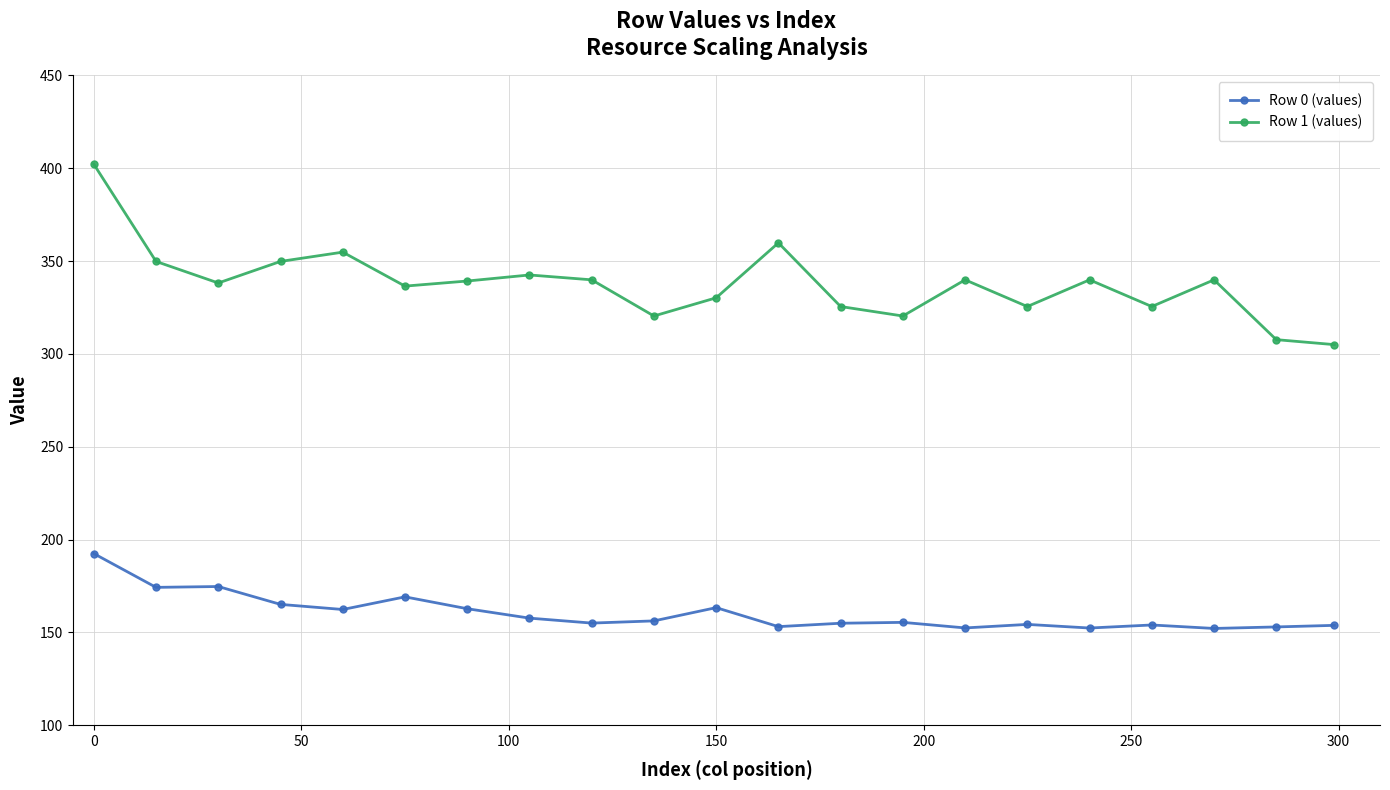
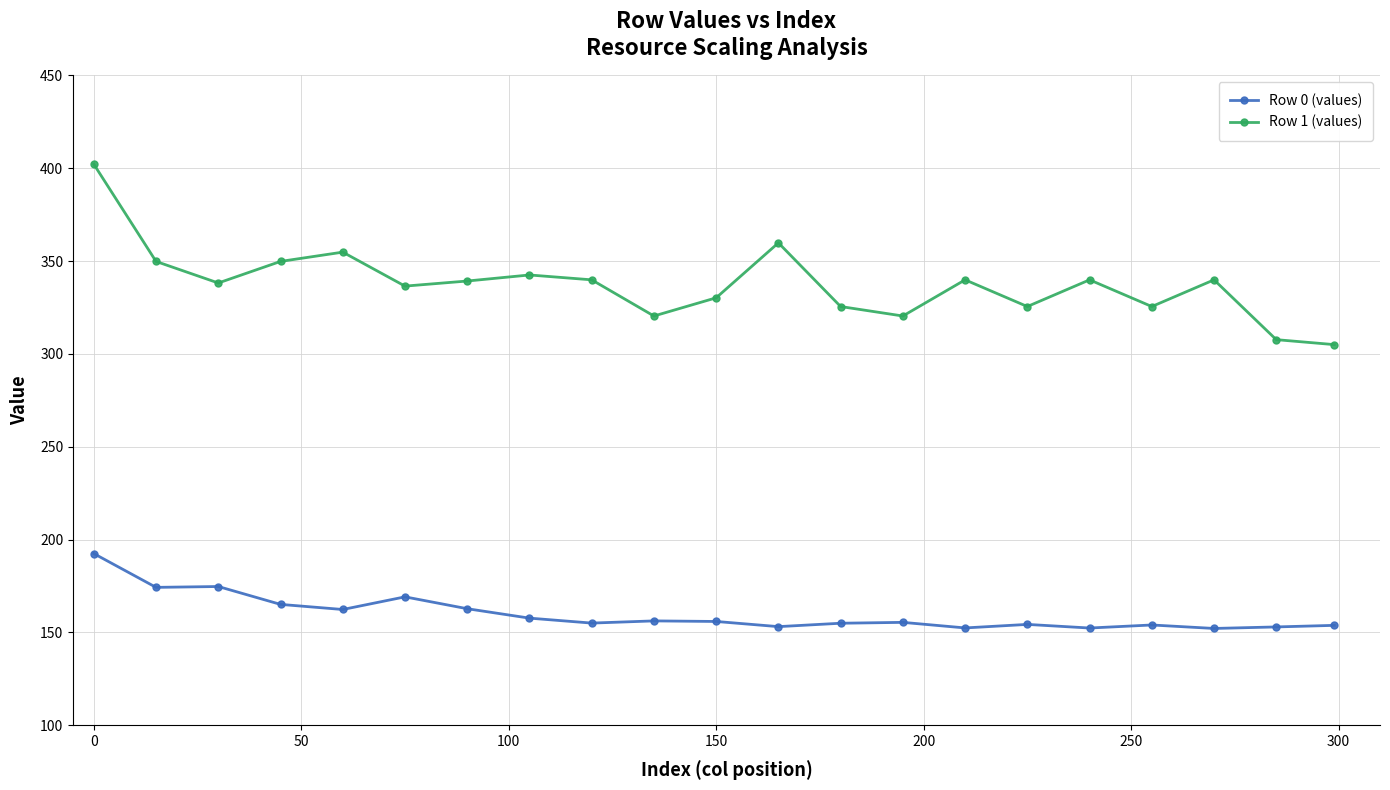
Row 0 (values), 150: 163 -> 156
